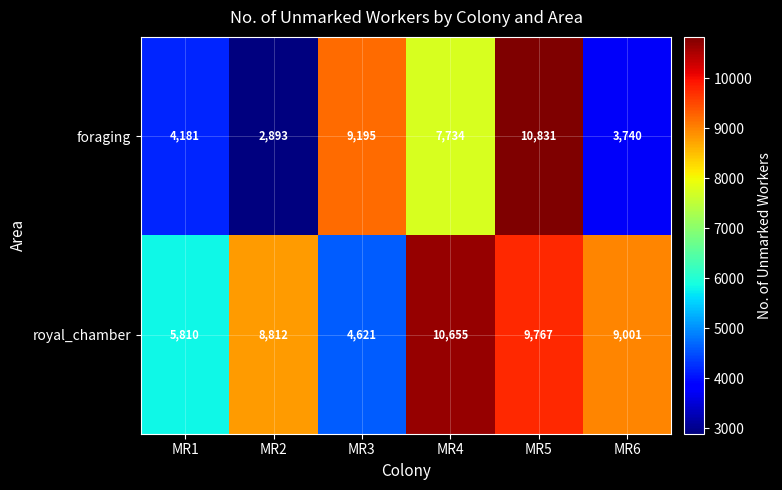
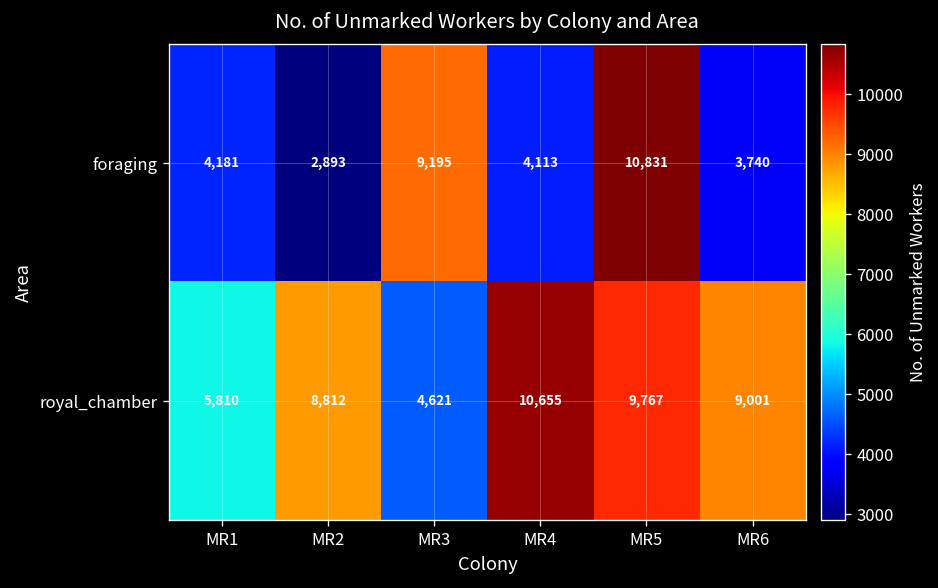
foraging, MR4: 7,734 -> 4,113
